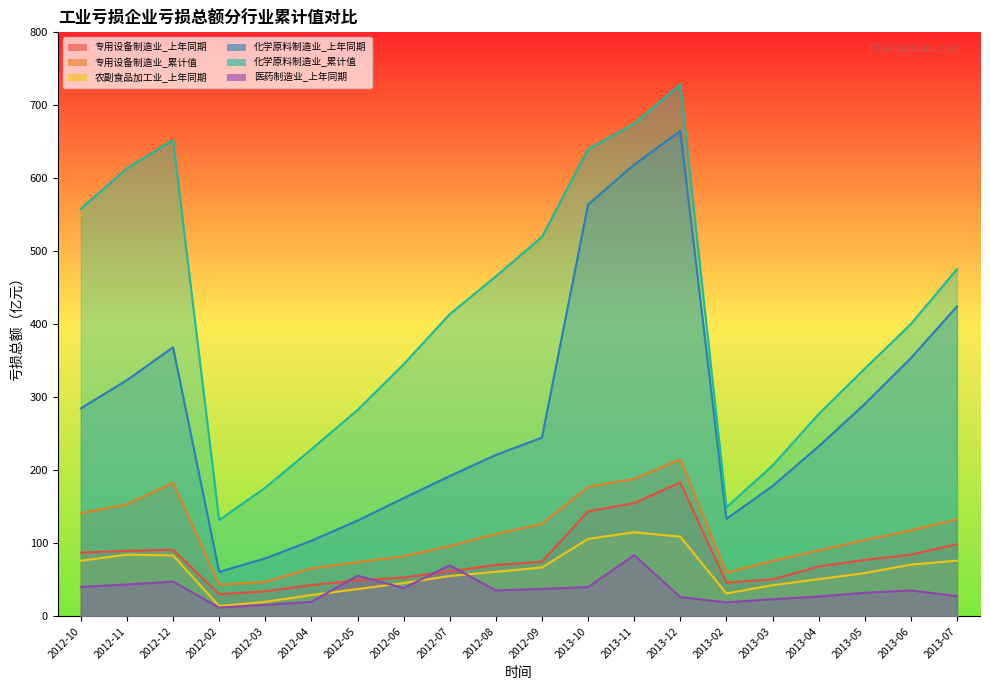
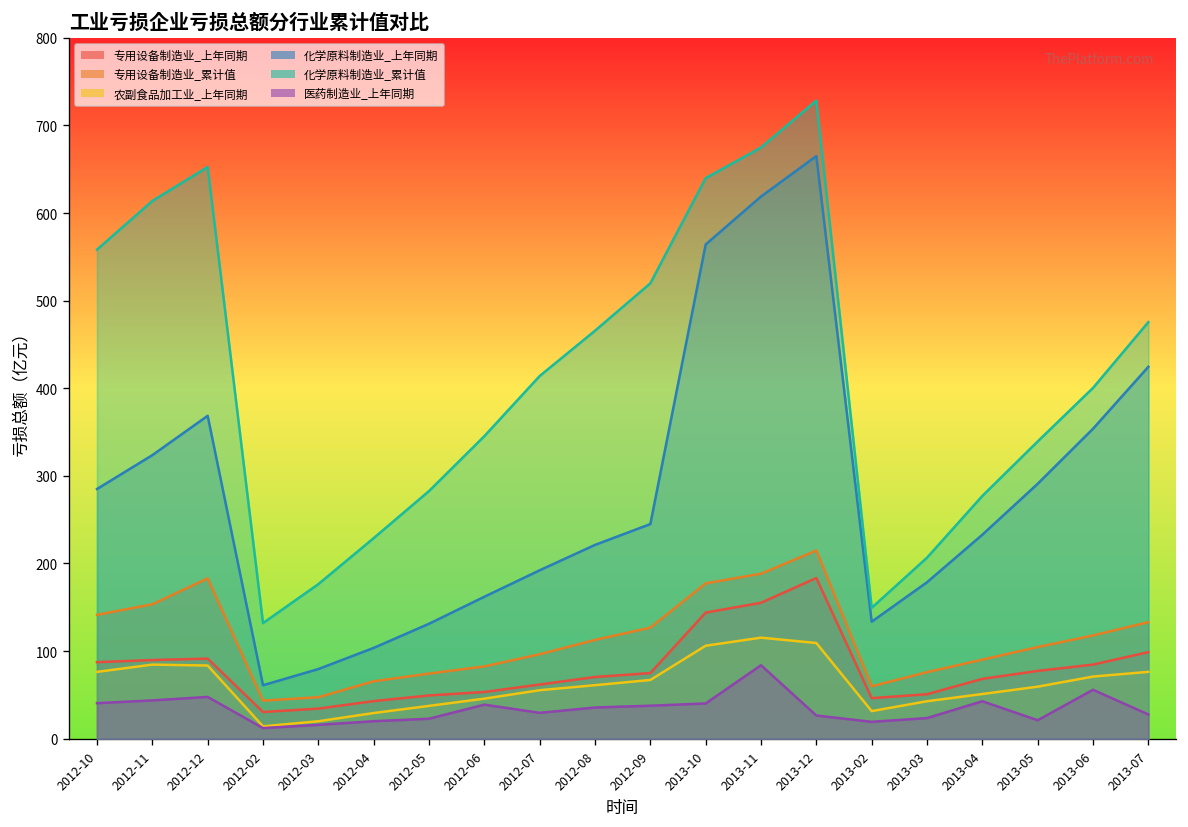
医药制造业_上年同期, 2012-05: 60 -> 20
医药制造业_上年同期, 2012-07: 70 -> 30
医药制造业_上年同期, 2013-04: 30 -> 40
医药制造业_上年同期, 2013-05: 30 -> 20
医药制造业_上年同期, 2013-06: 40 -> 60
